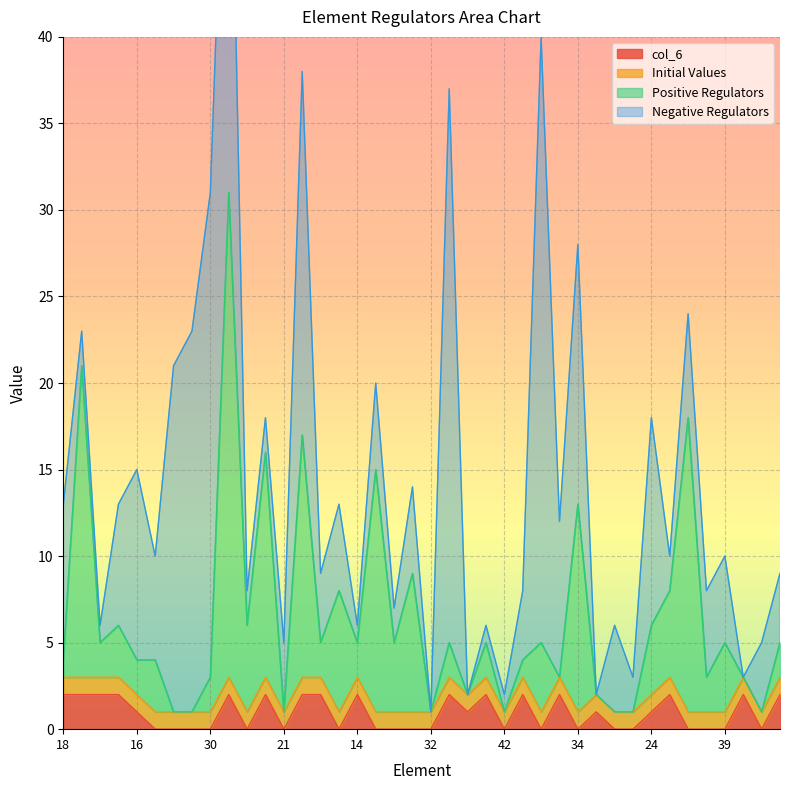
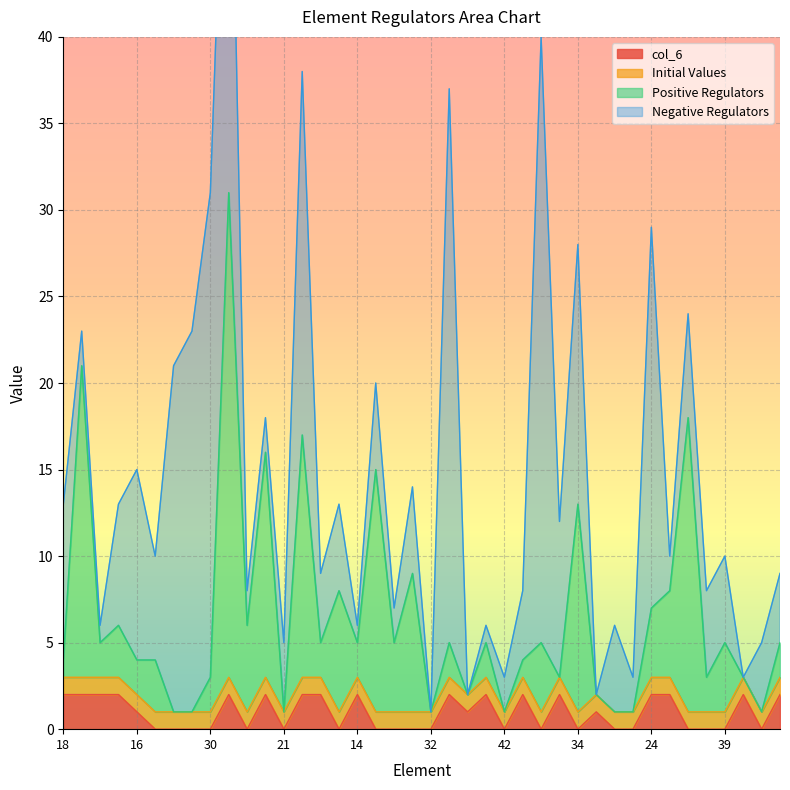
Negative Regulators, 42: 1 -> 2
col_6, 24: 1 -> 2
Negative Regulators, 24: 12 -> 22
